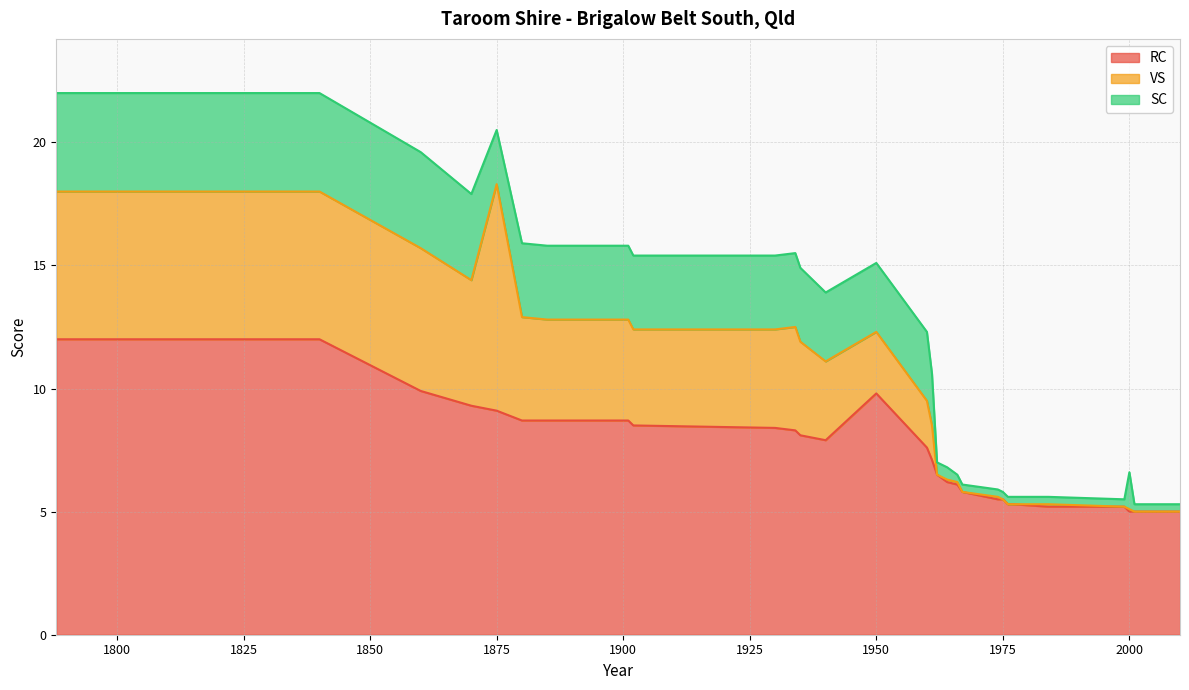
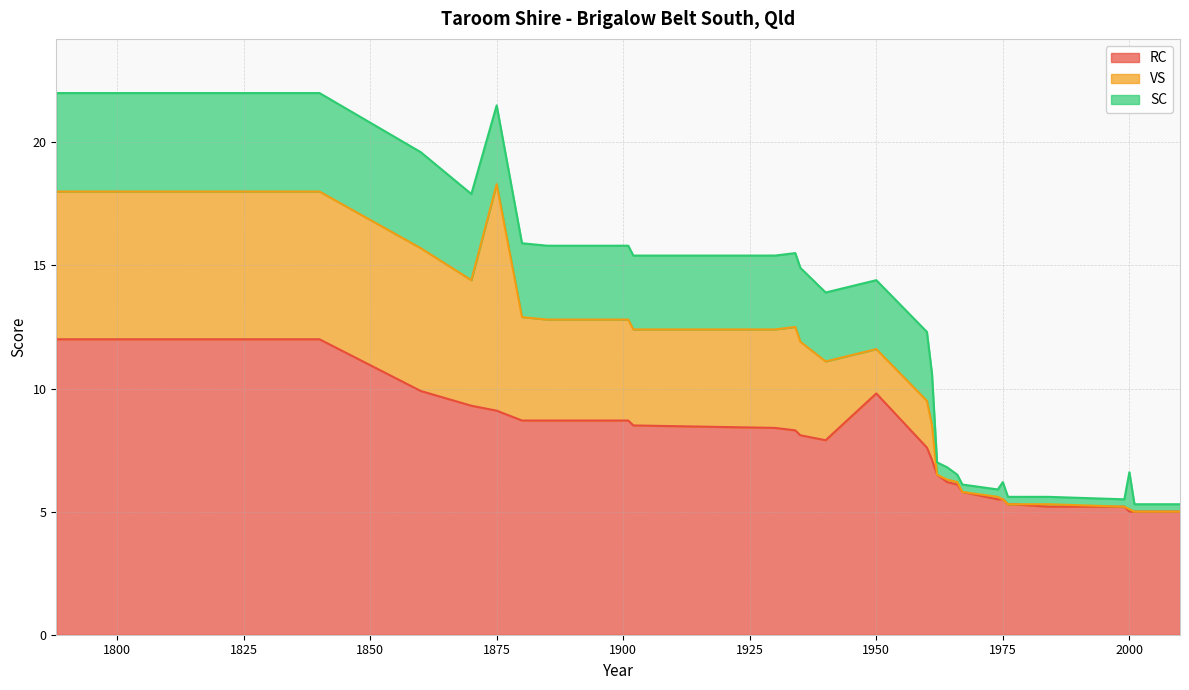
SC, 1875: 2.2 -> 3.2
VS, 1950: 2.5 -> 1.8
SC, 1975: 0.3 -> 0.7
